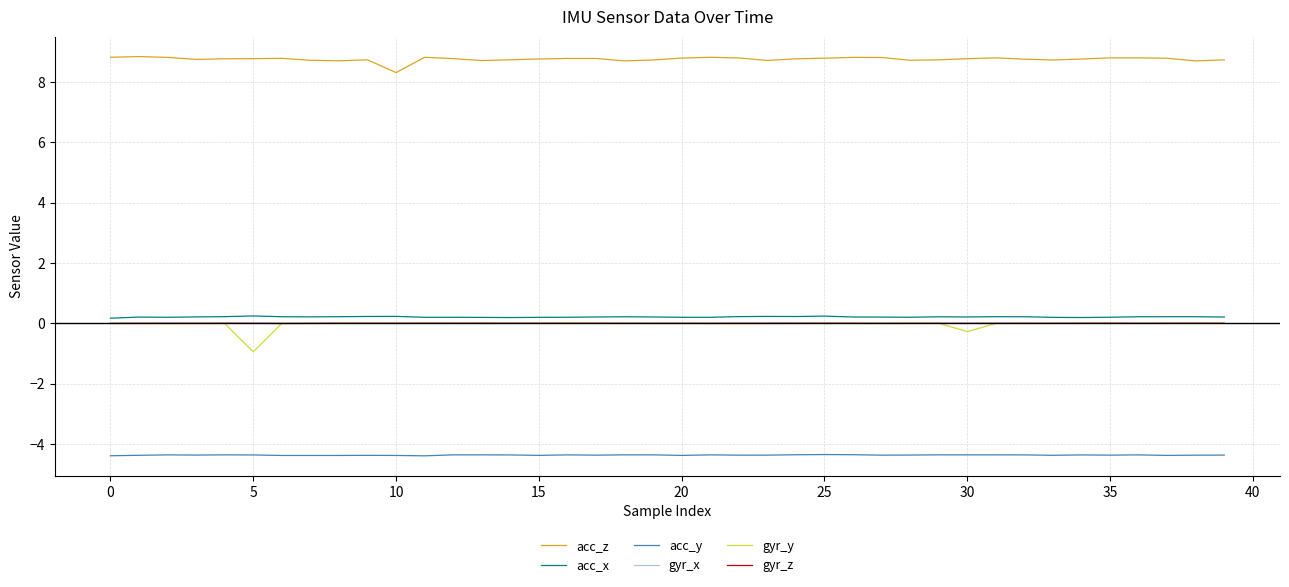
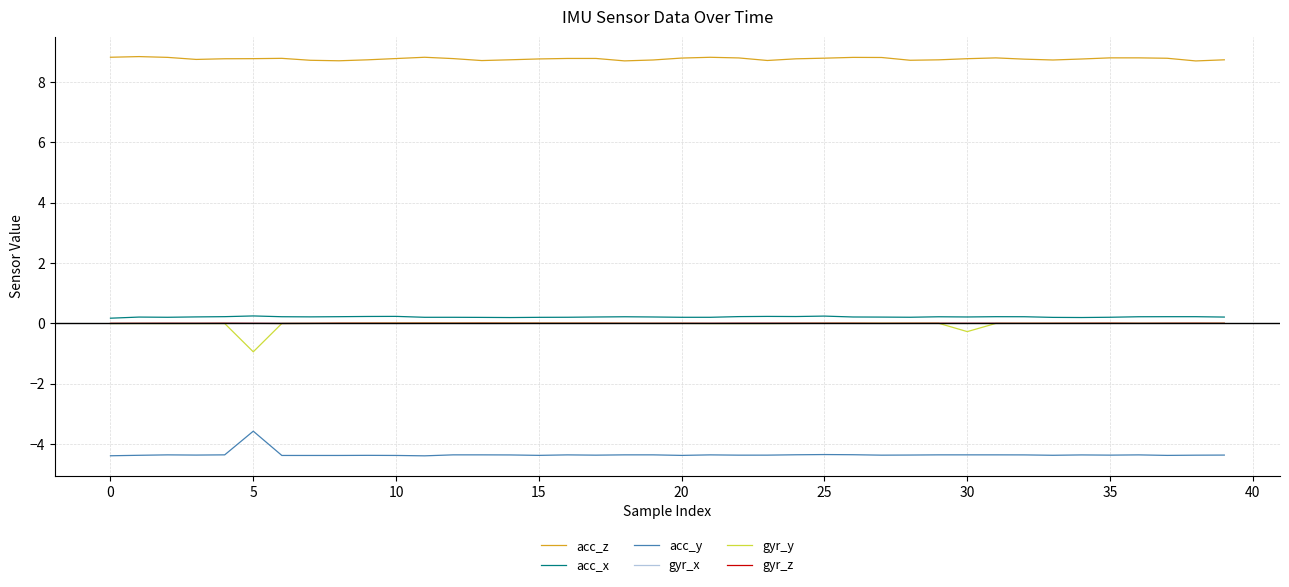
acc_y, 5: -4.4 -> -3.6
acc_z, 10: 8.3 -> 8.8
